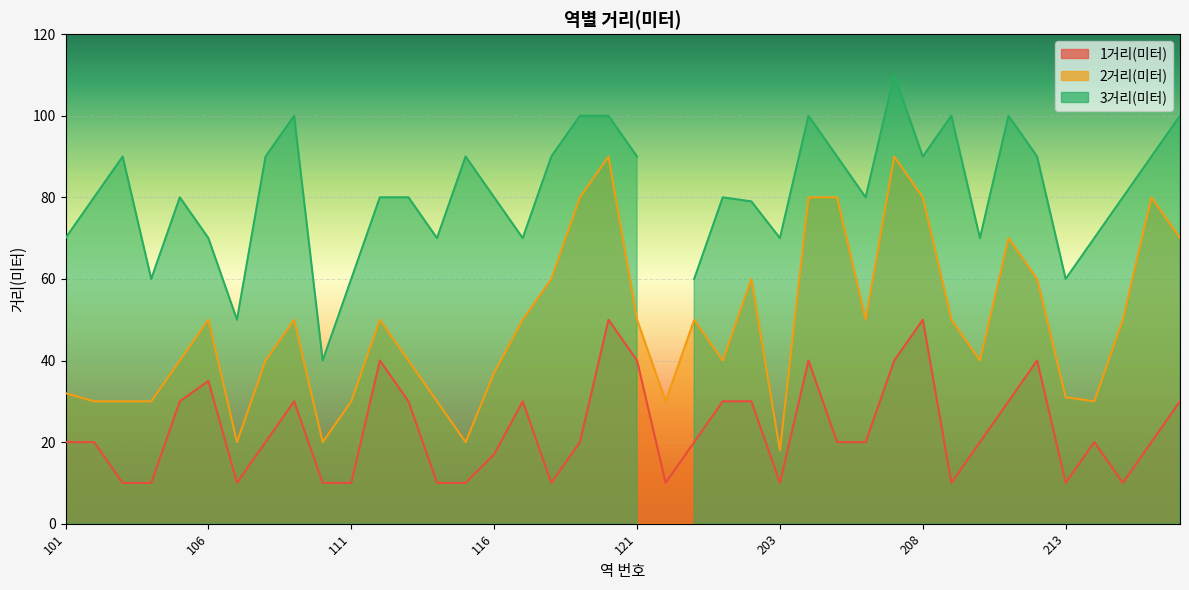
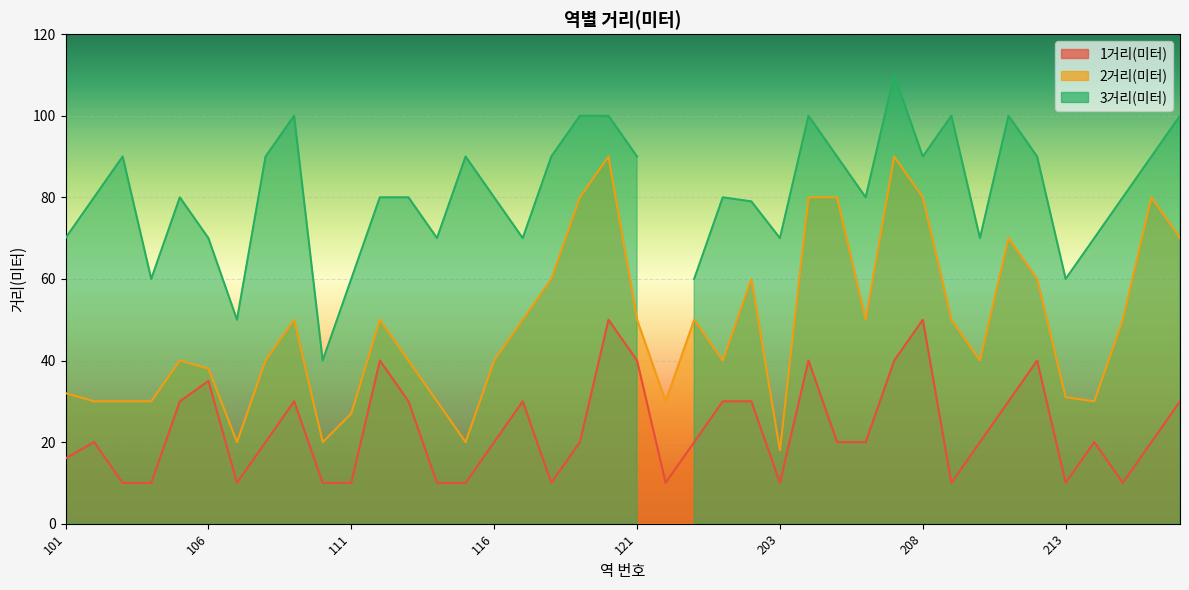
1거리(미터), 101: 20 -> 16
2거리(미터), 106: 50 -> 38
2거리(미터), 111: 30 -> 27
1거리(미터), 116: 17 -> 20
2거리(미터), 116: 37 -> 40
